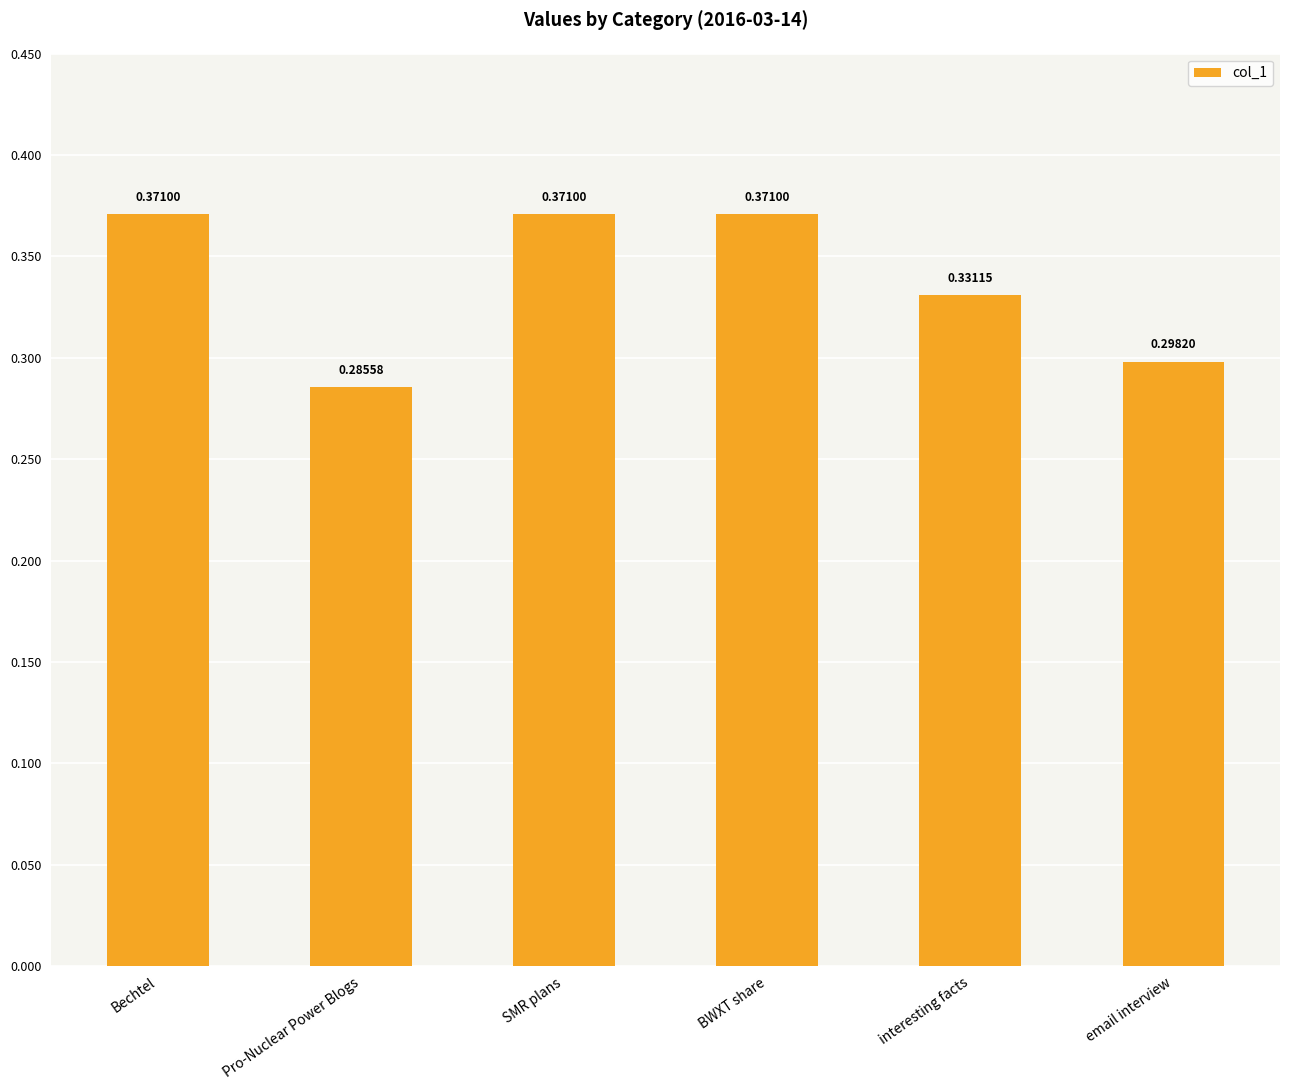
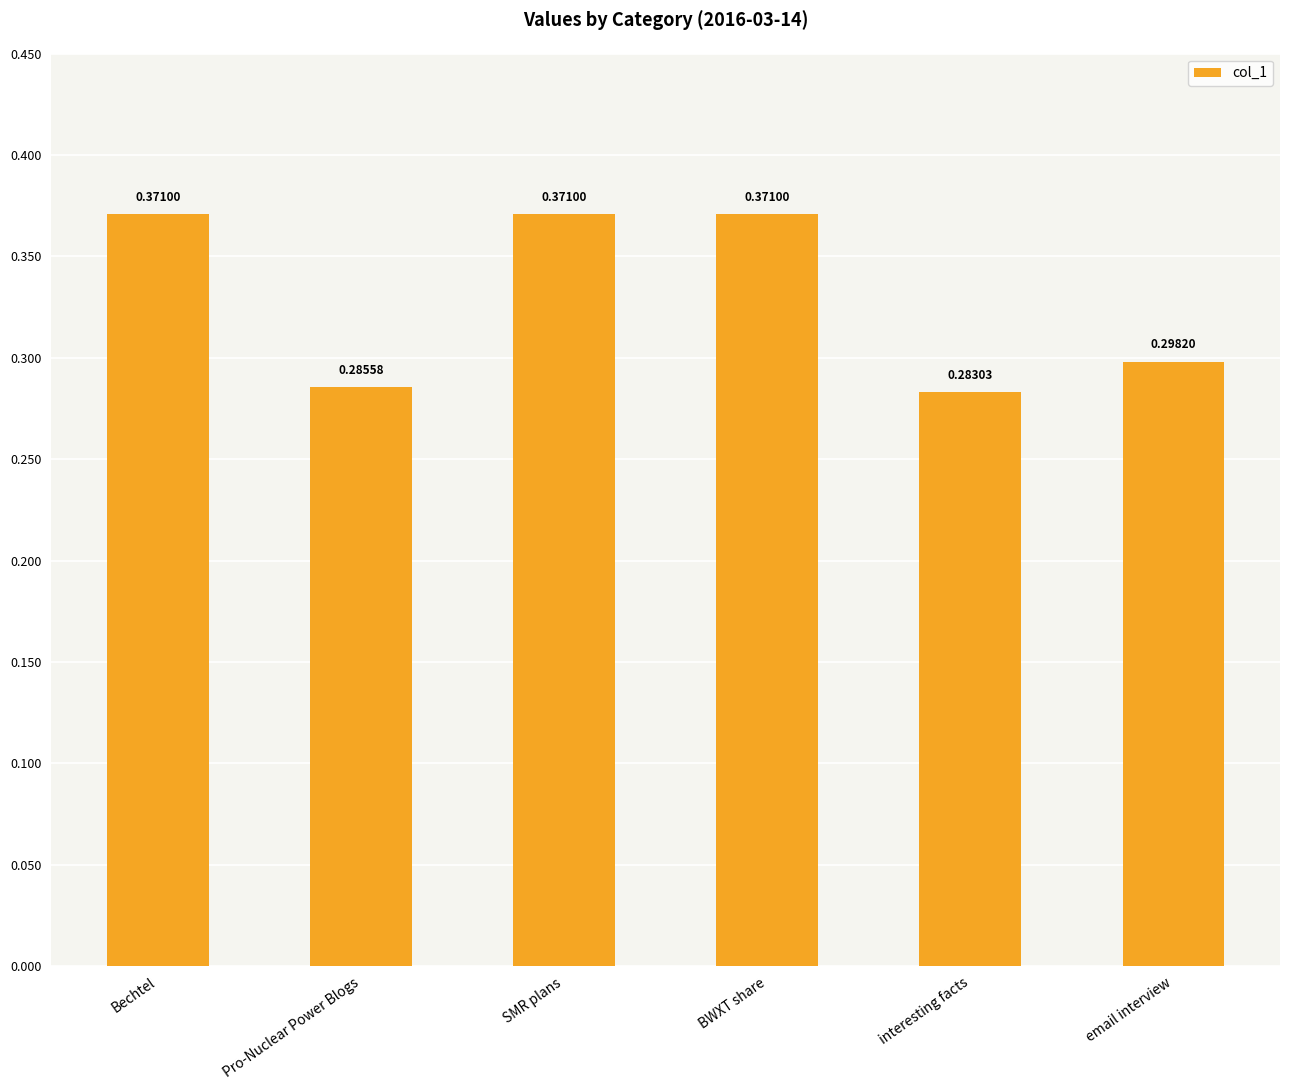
interesting facts: 0.33115 -> 0.28303
